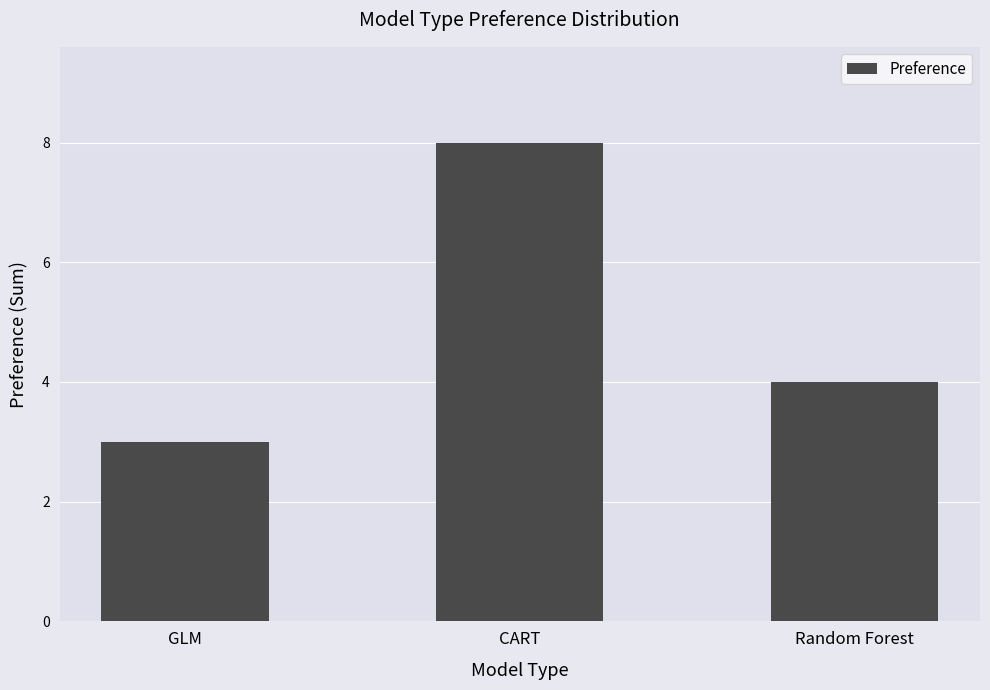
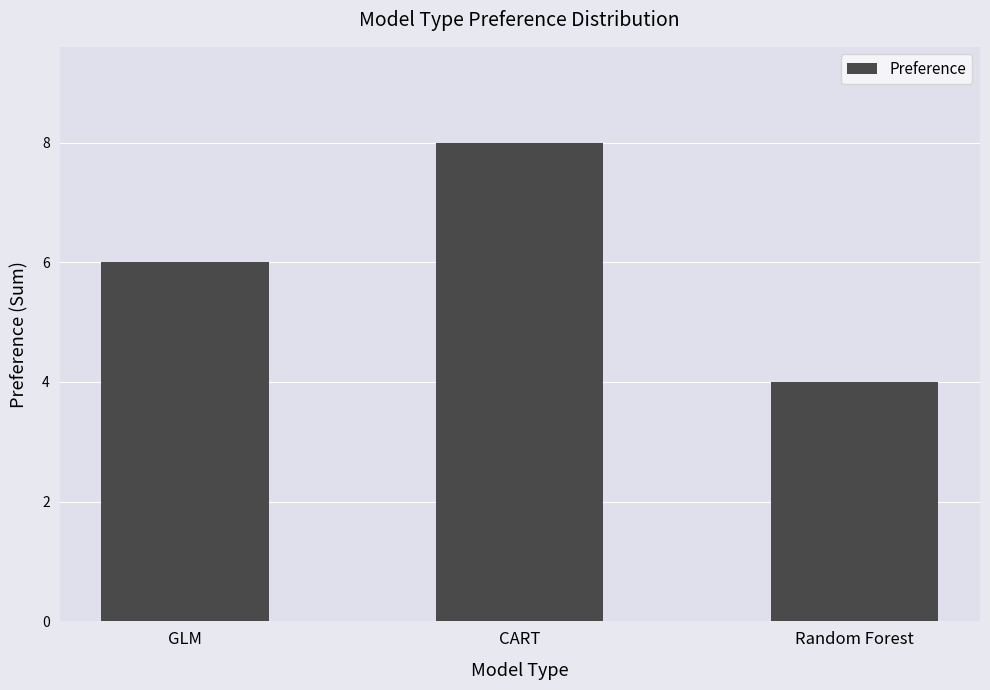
GLM: 3 -> 6
